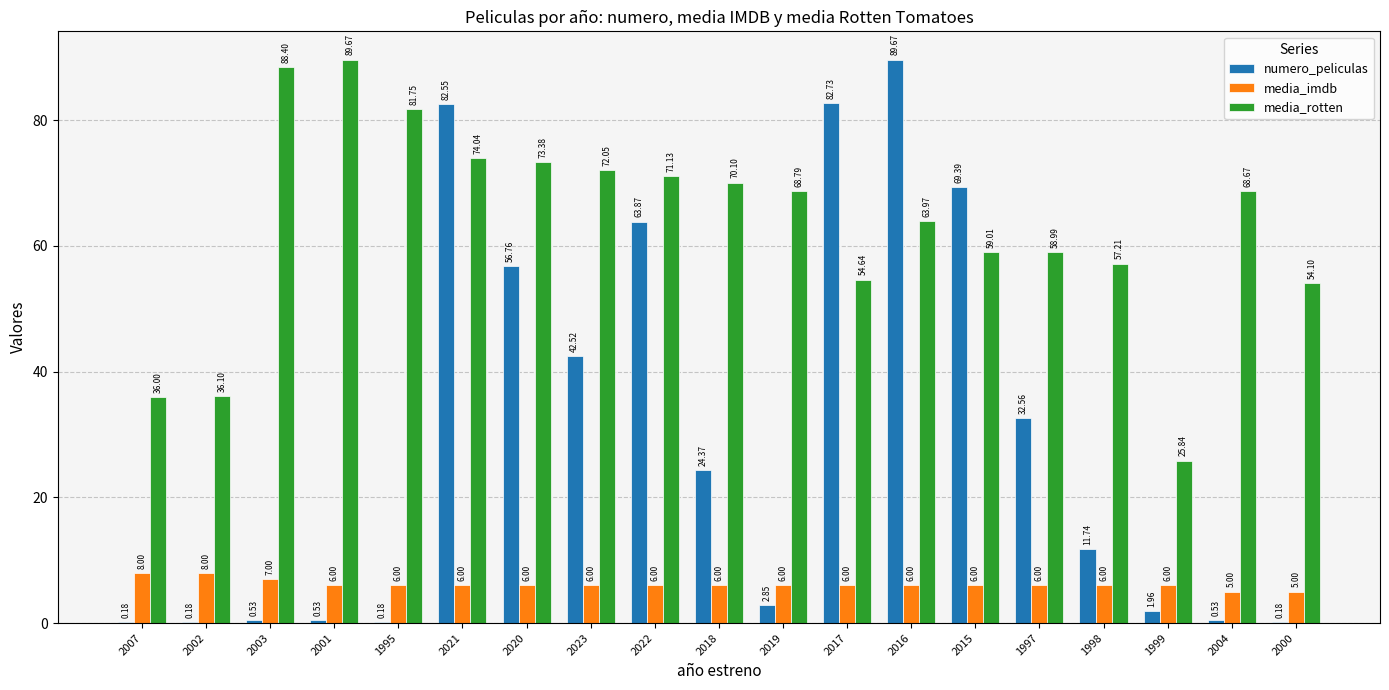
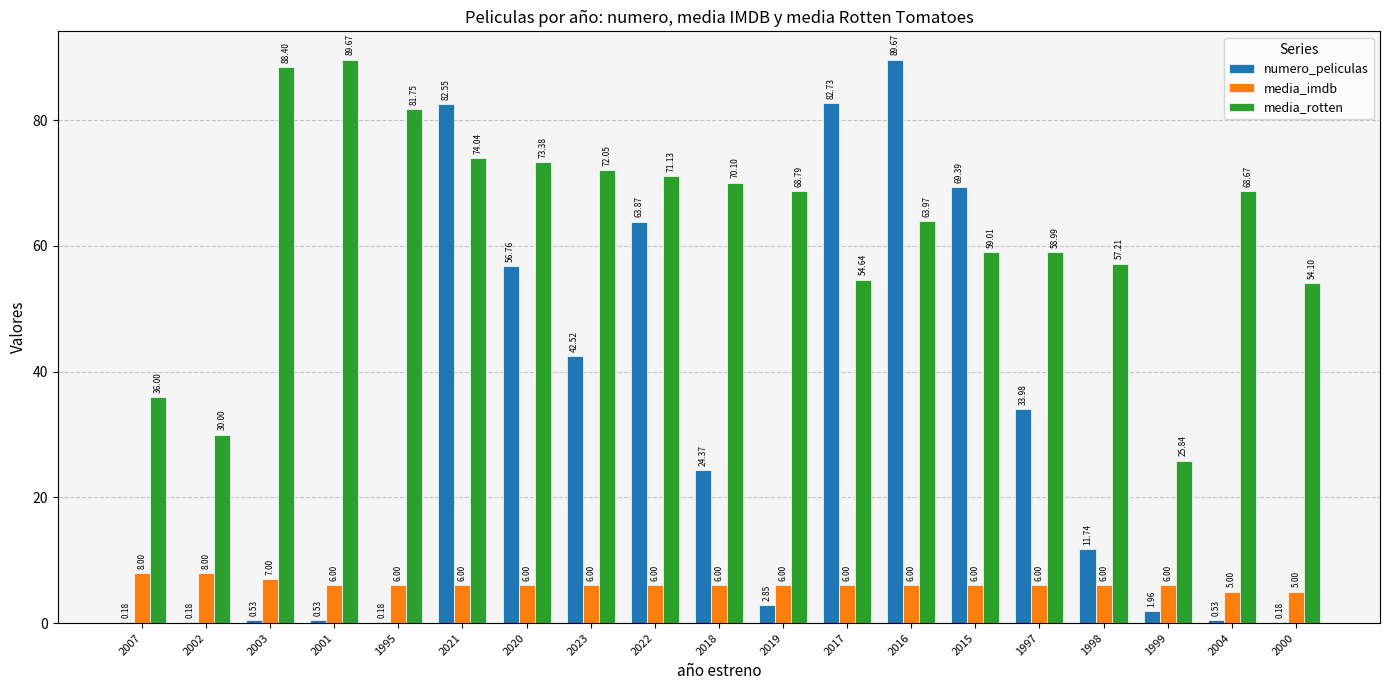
media_rotten, 2002: 36.10 -> 30.00
numero_peliculas, 1997: 32.56 -> 33.98
